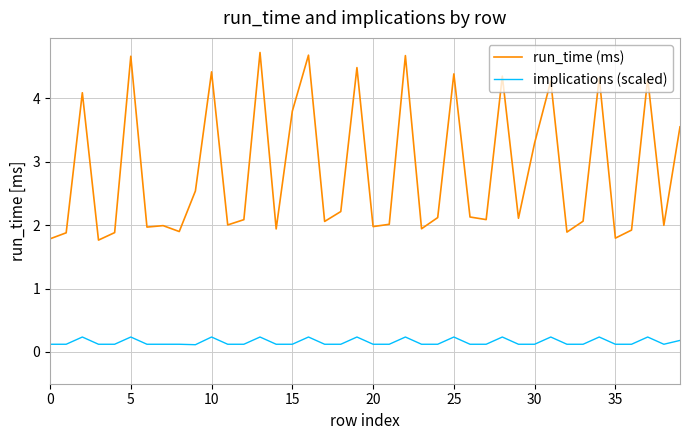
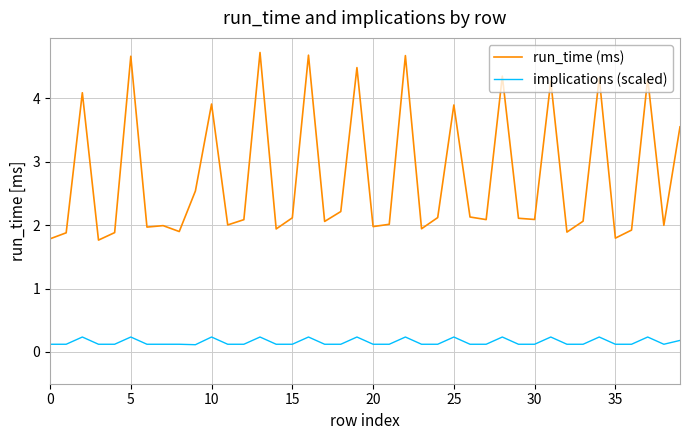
run_time (ms), 10: 4.4 -> 3.9
run_time (ms), 15: 3.8 -> 2.1
run_time (ms), 25: 4.4 -> 3.9
run_time (ms), 30: 3.3 -> 2.1
